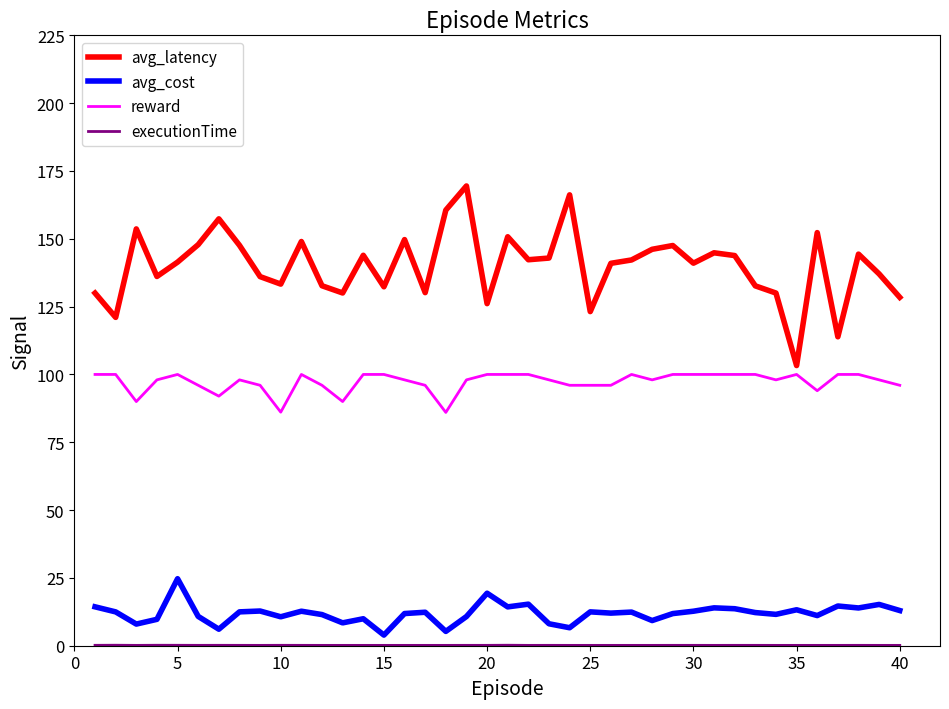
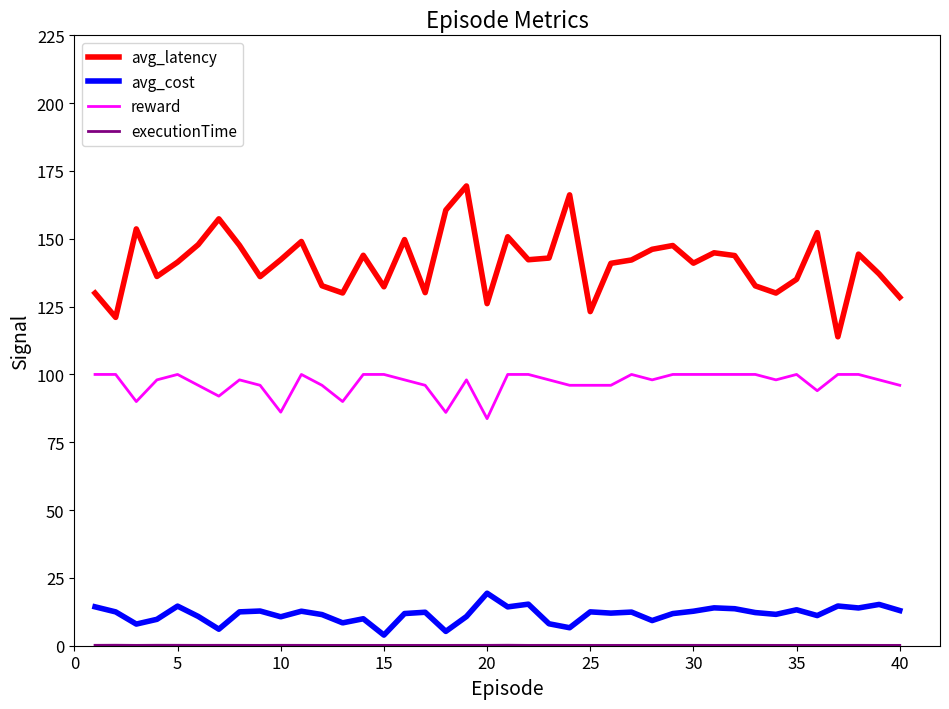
avg_cost, 5: 25 -> 15
avg_latency, 10: 133 -> 142
reward, 20: 100 -> 84
avg_latency, 35: 103 -> 135
